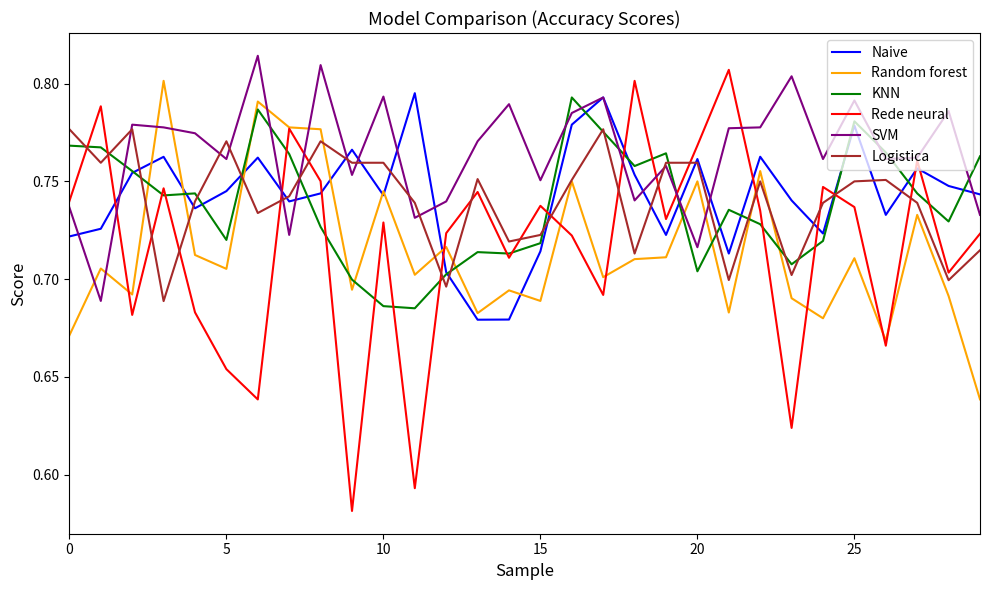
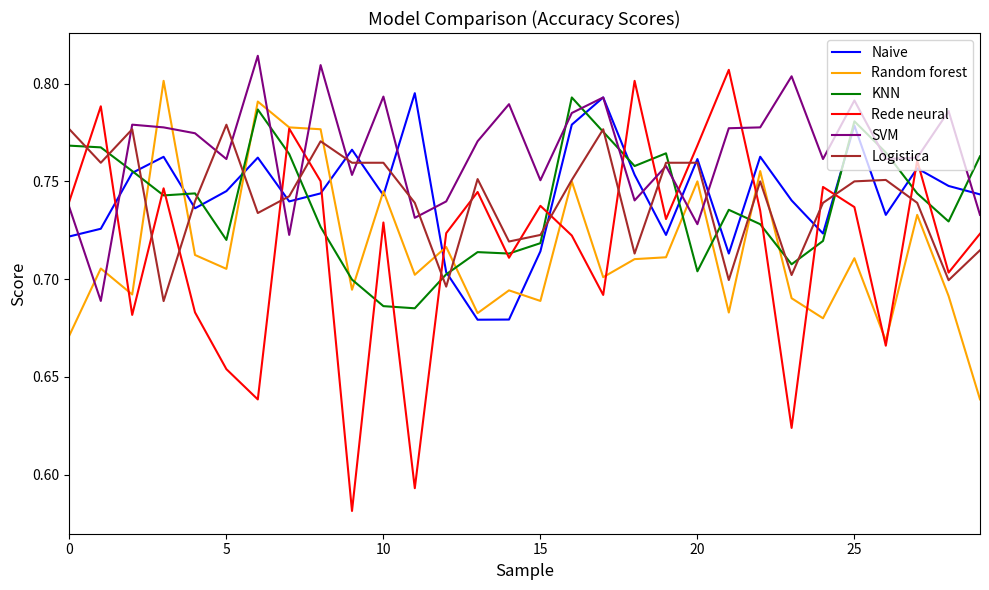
Logistica, 5: 0.771 -> 0.779
SVM, 20: 0.716 -> 0.728
